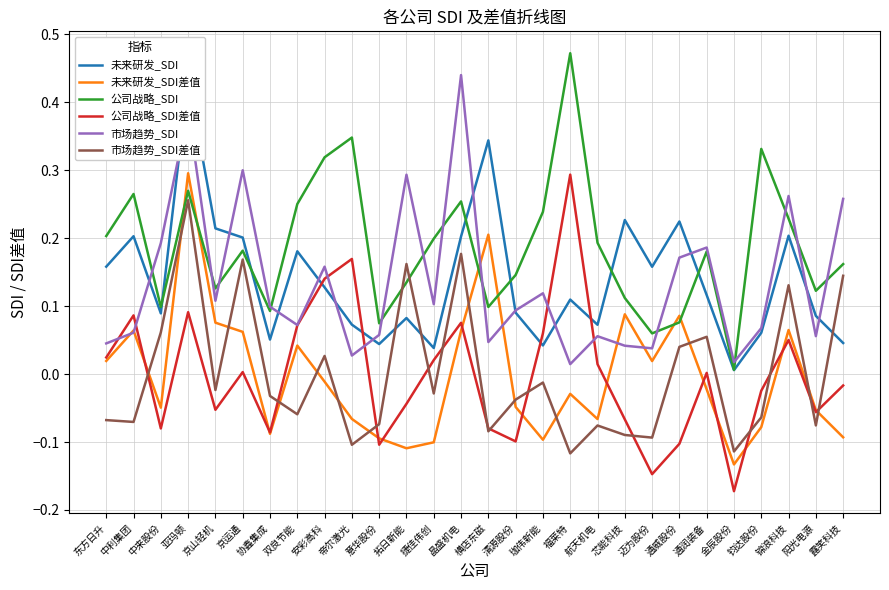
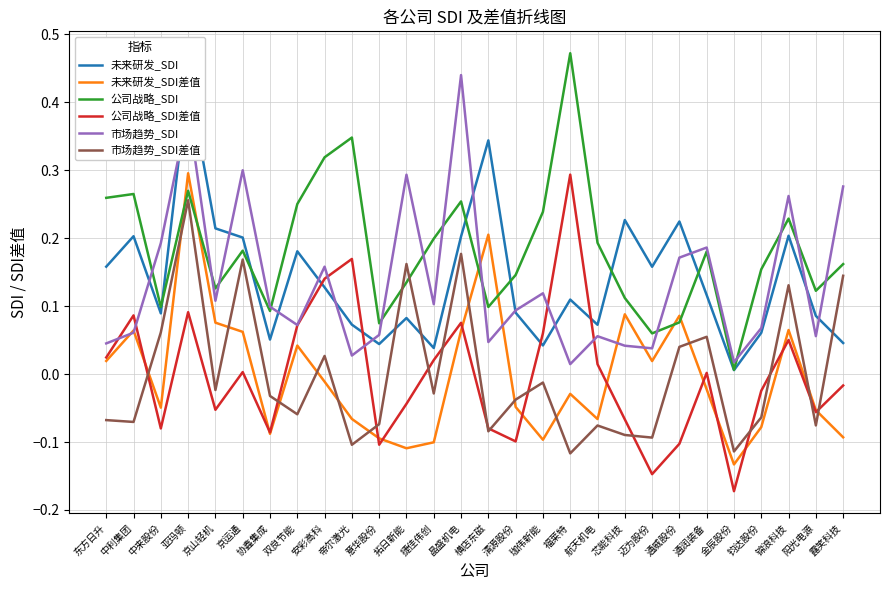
公司战略_SDI, 东方日升: 0.20 -> 0.26
公司战略_SDI, 钧达股份: 0.33 -> 0.15
市场趋势_SDI, 露笑科技: 0.26 -> 0.28
